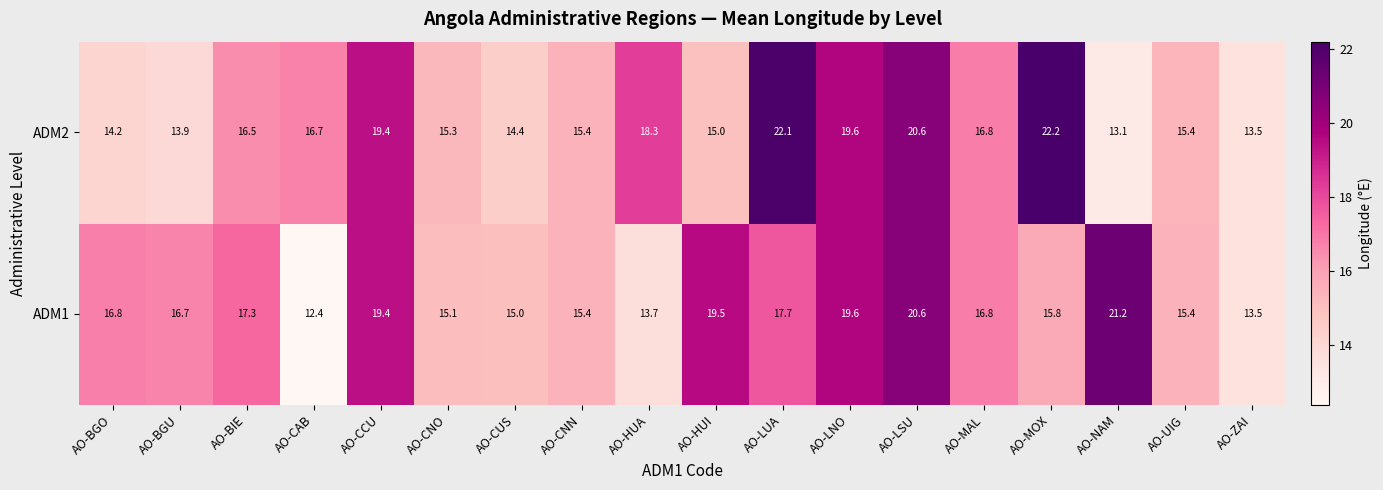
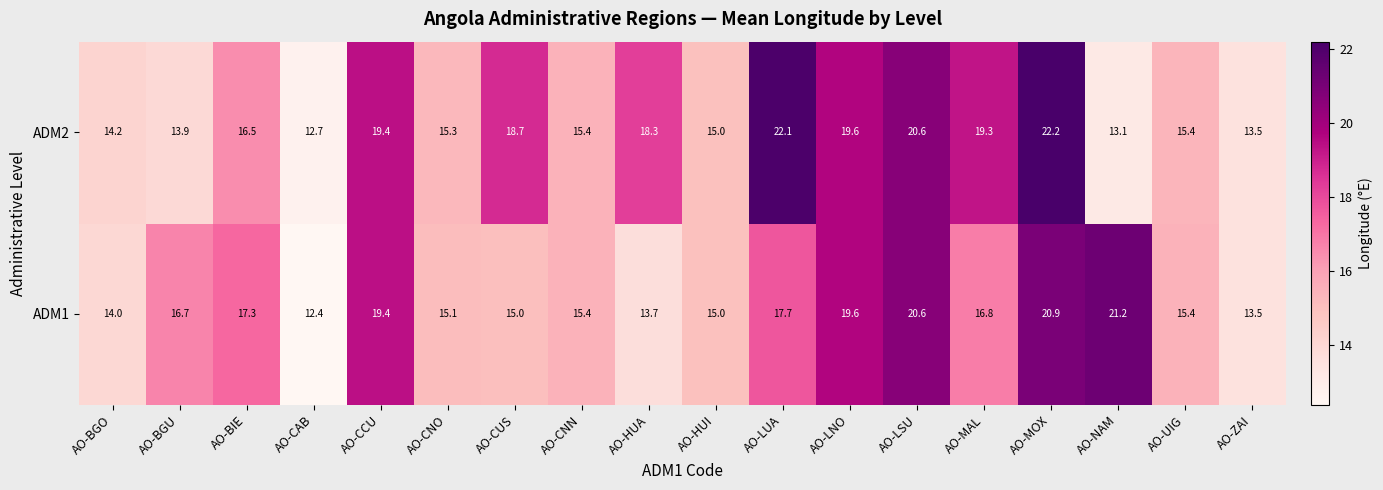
ADM2, AO-CAB: 16.7 -> 12.7
ADM2, AO-CUS: 14.4 -> 18.7
ADM2, AO-MAL: 16.8 -> 19.3
ADM1, AO-BGO: 16.8 -> 14.0
ADM1, AO-HUI: 19.5 -> 15.0
ADM1, AO-MOX: 15.8 -> 20.9
